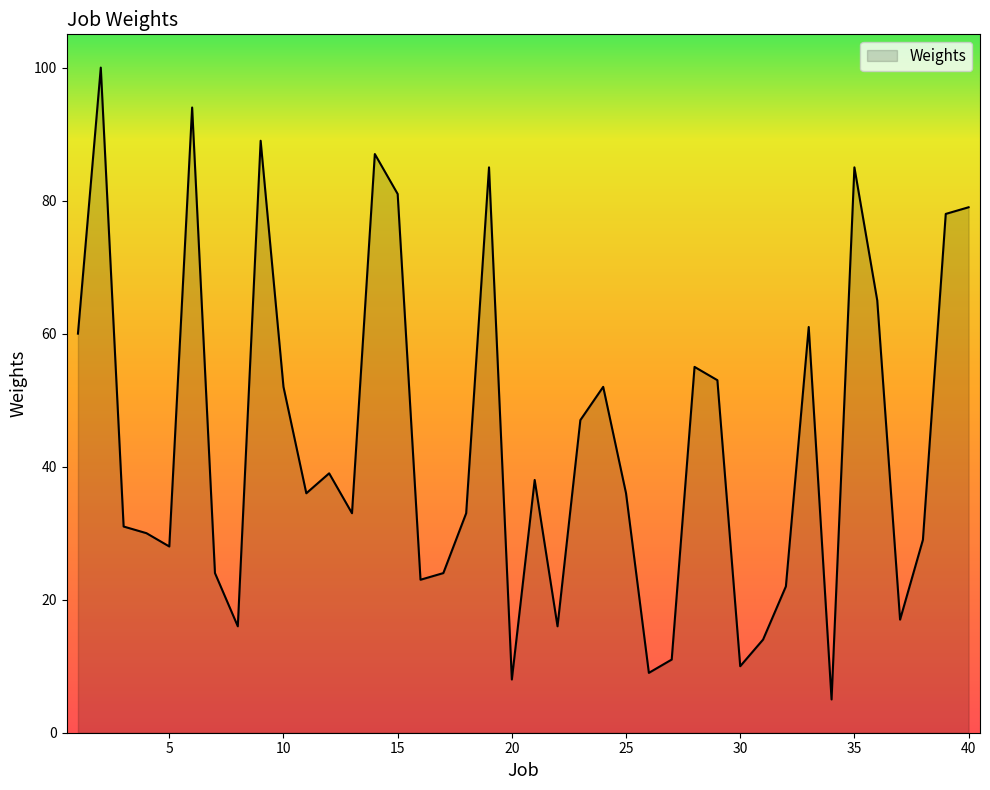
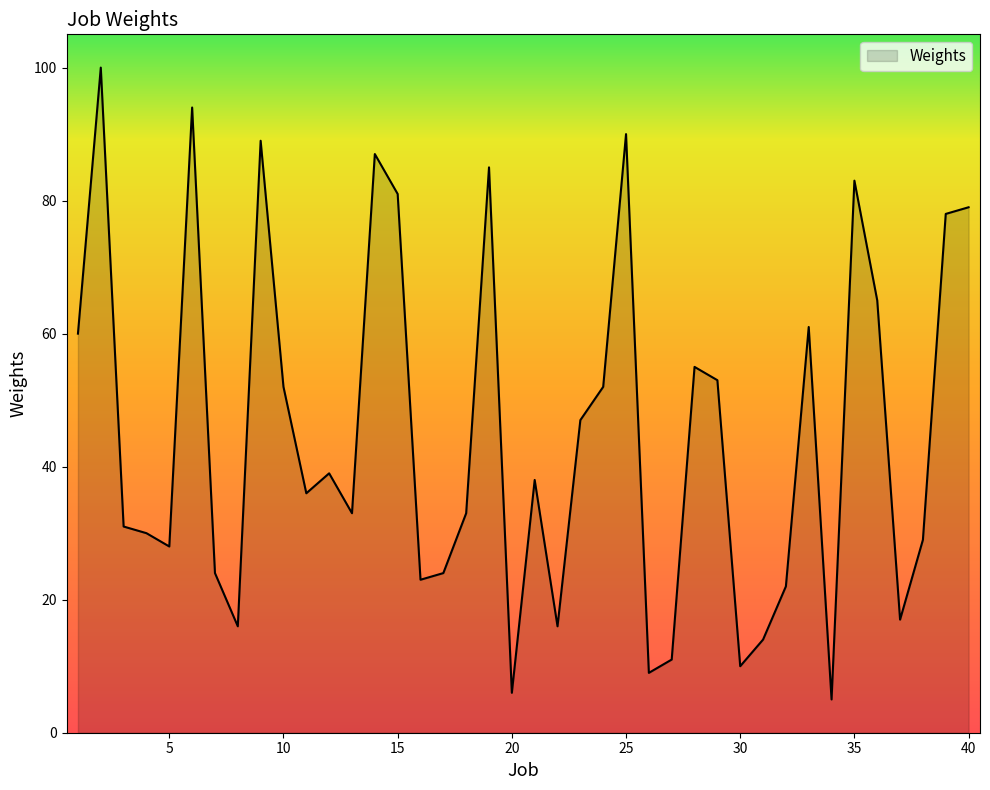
20: 8 -> 6
25: 36 -> 90
35: 85 -> 83
